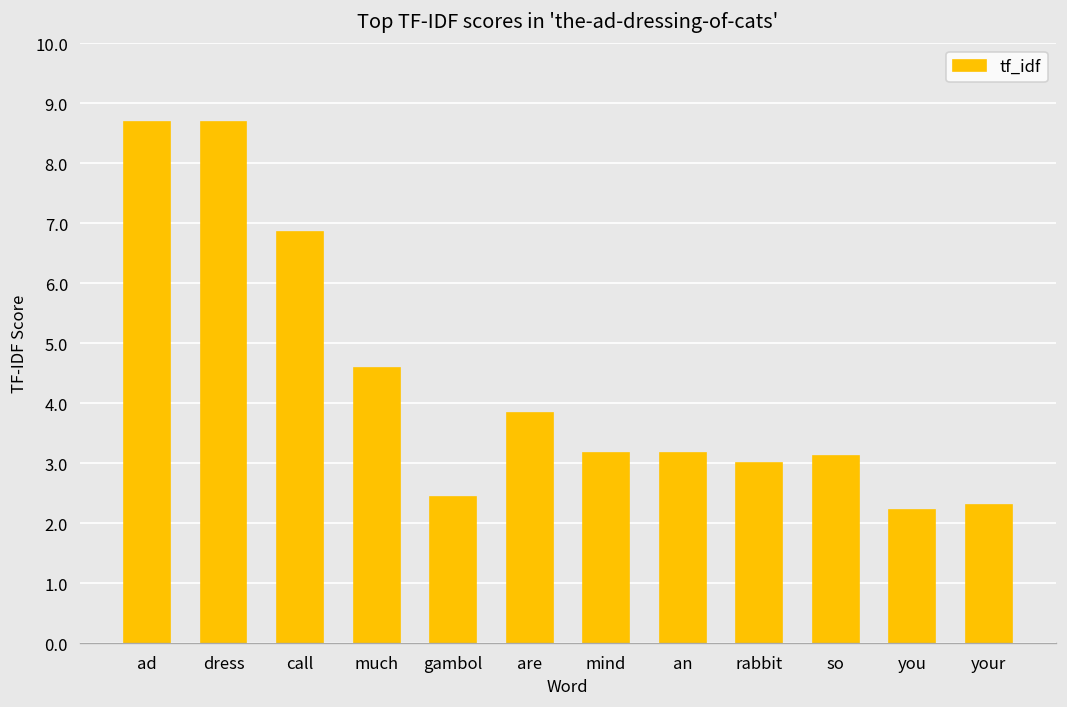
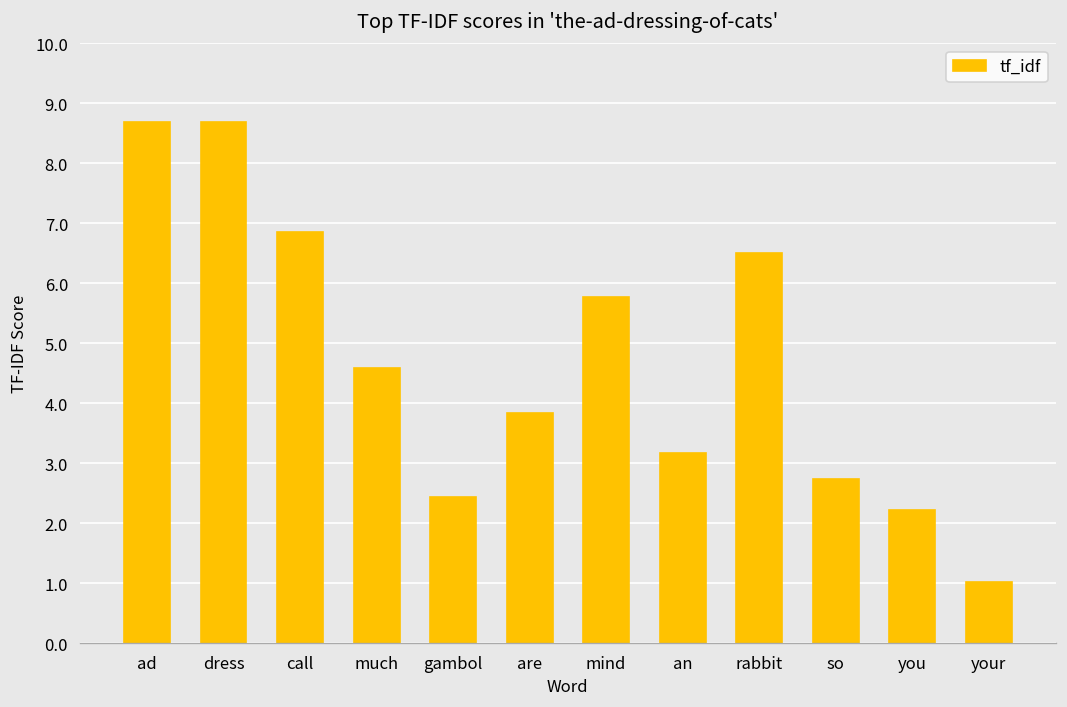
mind: 3.2 -> 5.8
rabbit: 3.0 -> 6.5
so: 3.1 -> 2.7
your: 2.3 -> 1.0
